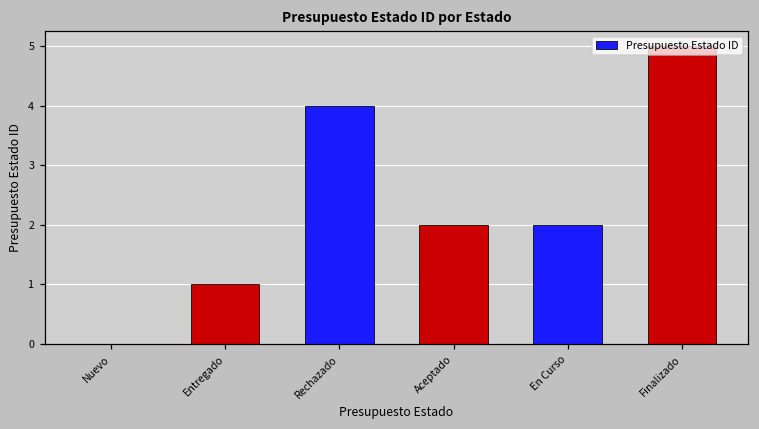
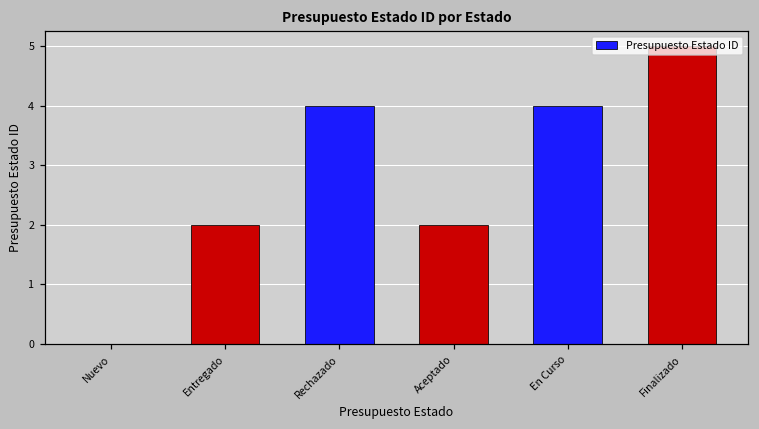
Entregado: 1 -> 2
En Curso: 2 -> 4
